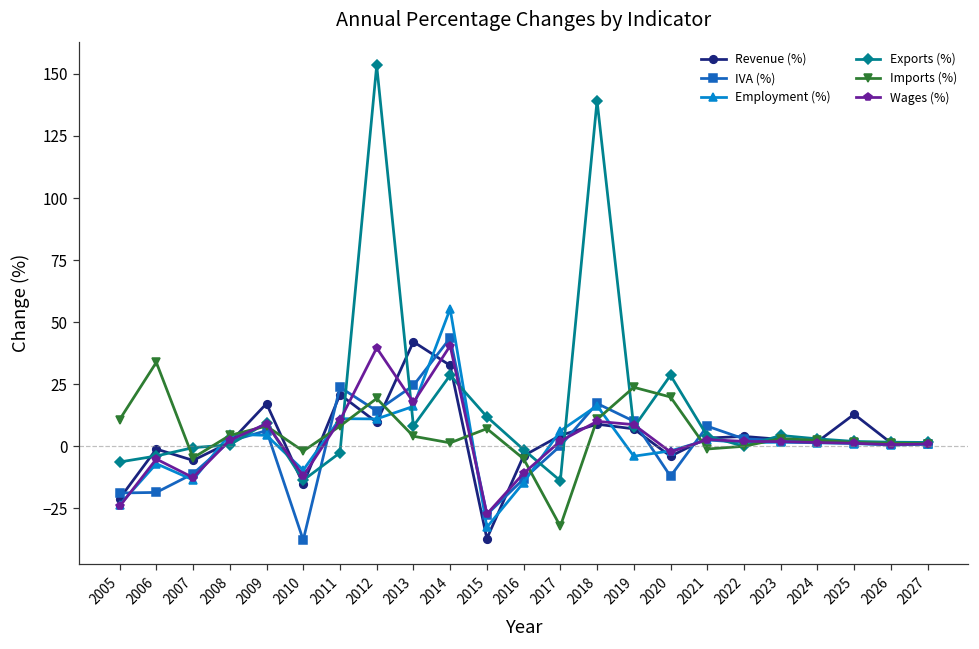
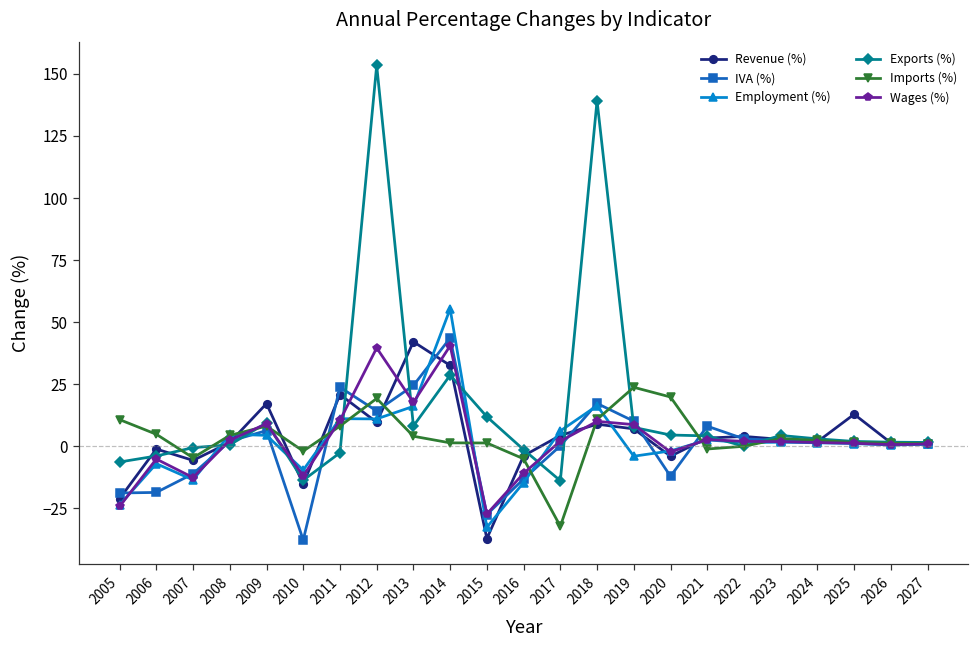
Imports (%), 2006: 34 -> 5
Imports (%), 2015: 7 -> 1
Exports (%), 2020: 29 -> 5
